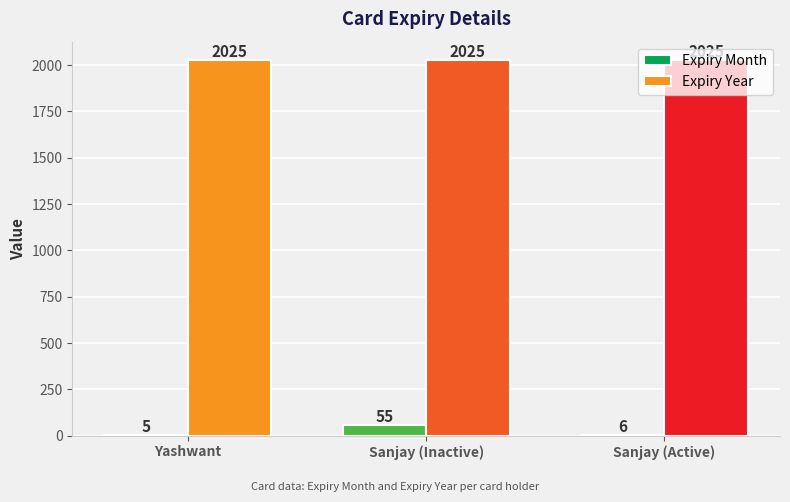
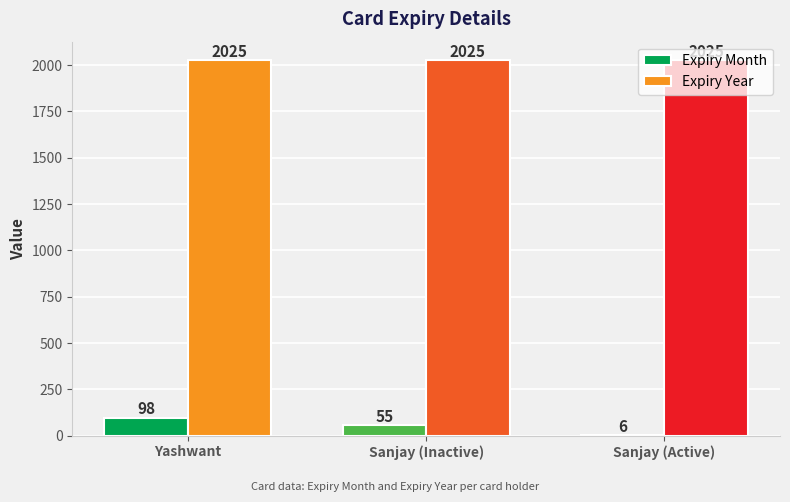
Expiry Month, Yashwant: 5 -> 98
